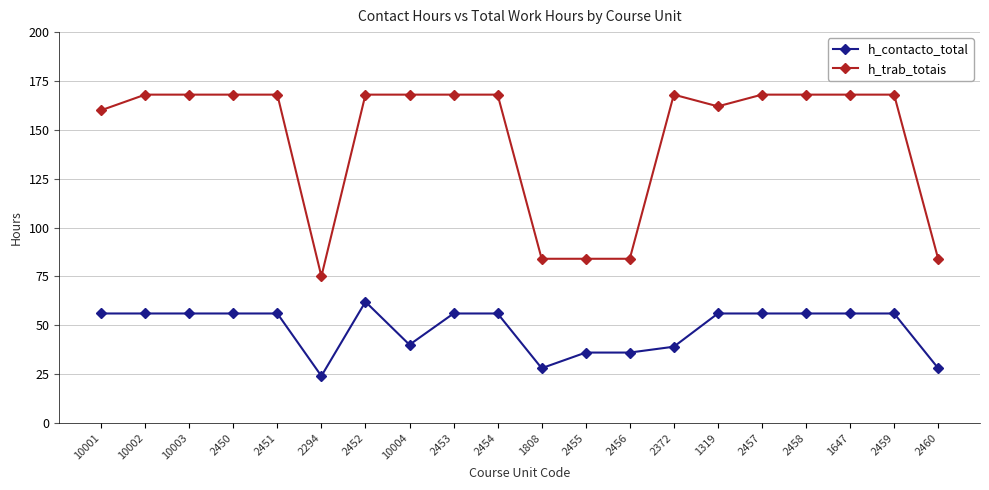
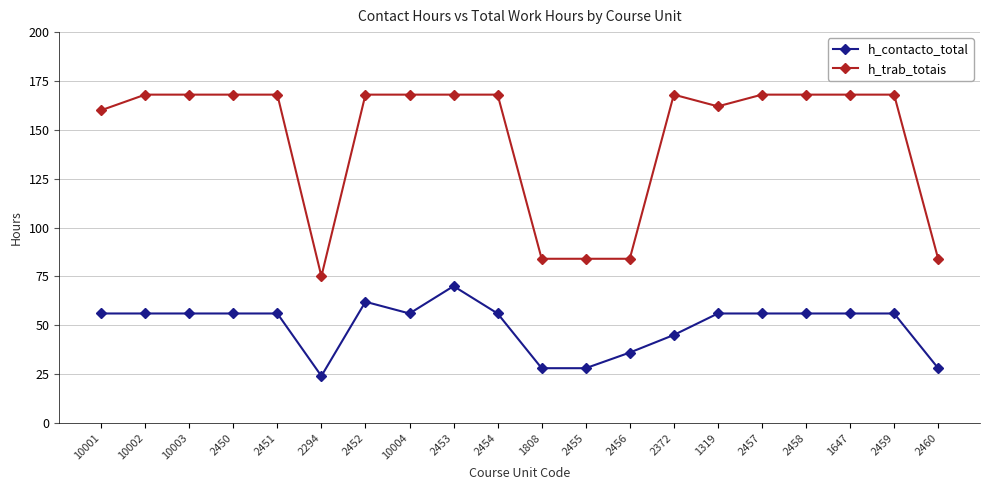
h_contacto_total, 10004: 40 -> 56
h_contacto_total, 2453: 56 -> 70
h_contacto_total, 2455: 36 -> 28
h_contacto_total, 2372: 39 -> 45
